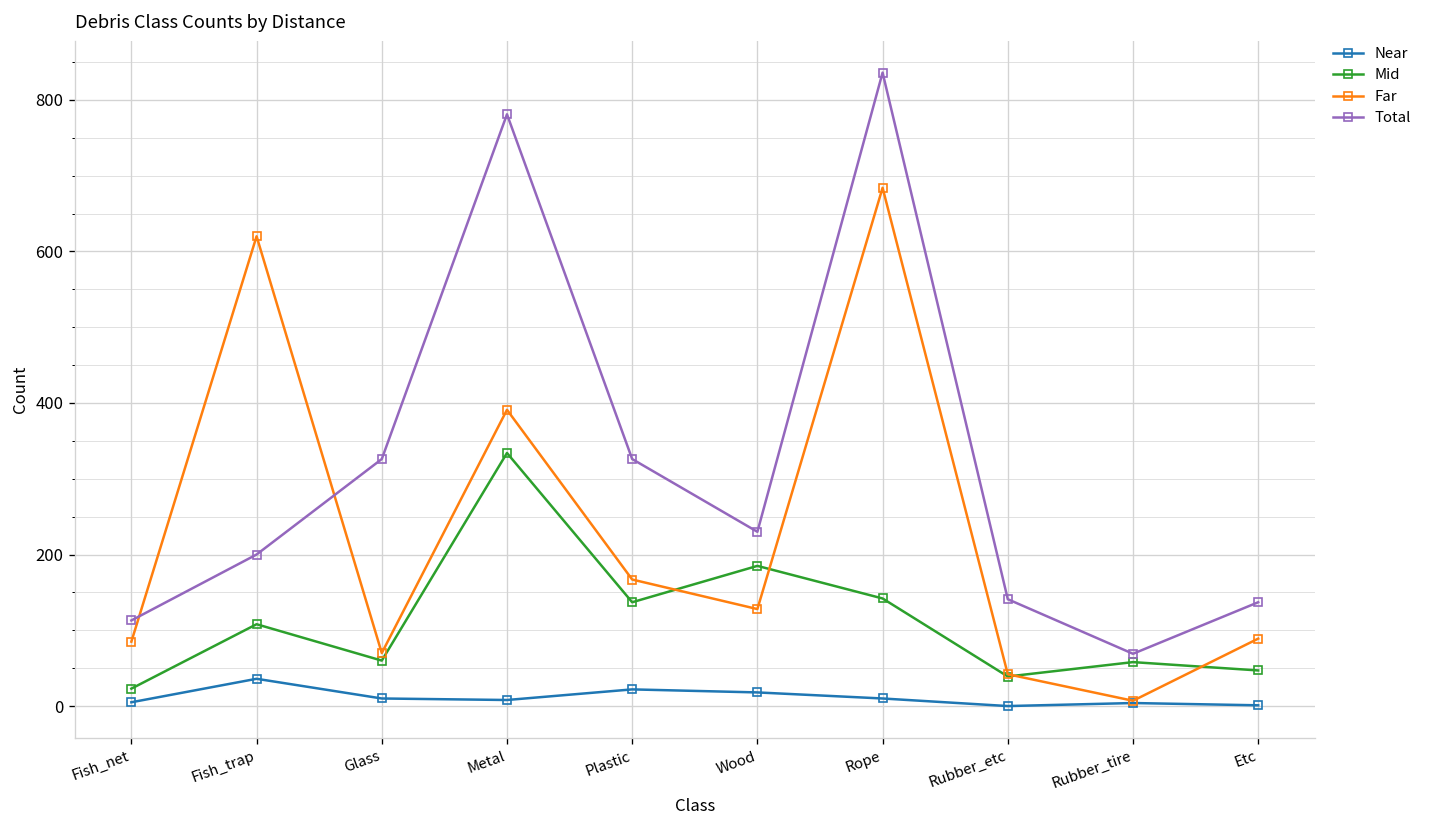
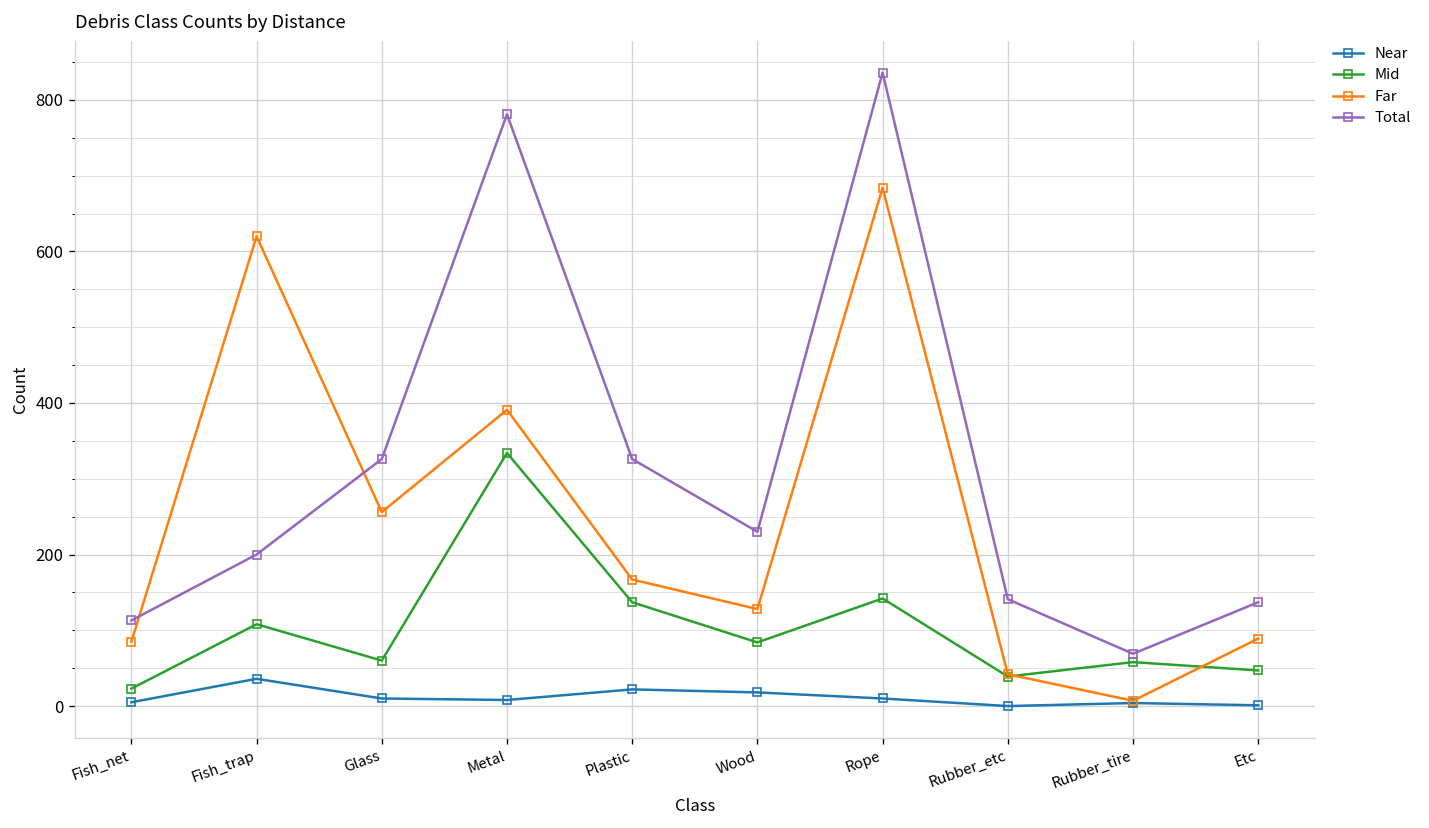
Far, Glass: 70 -> 260
Mid, Wood: 190 -> 80
